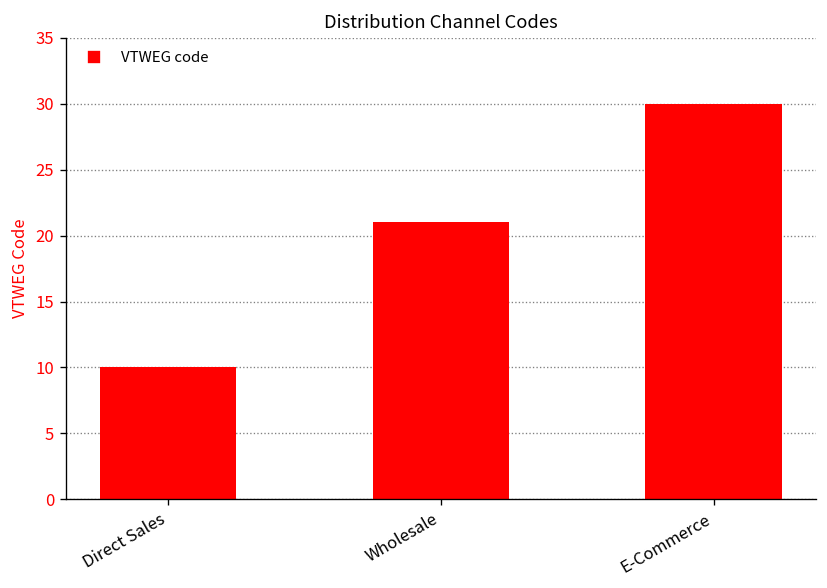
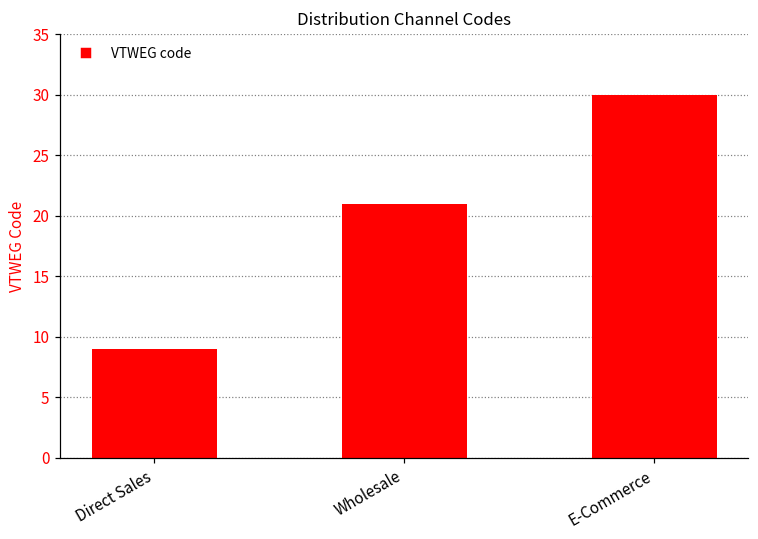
Direct Sales: 10 -> 9
